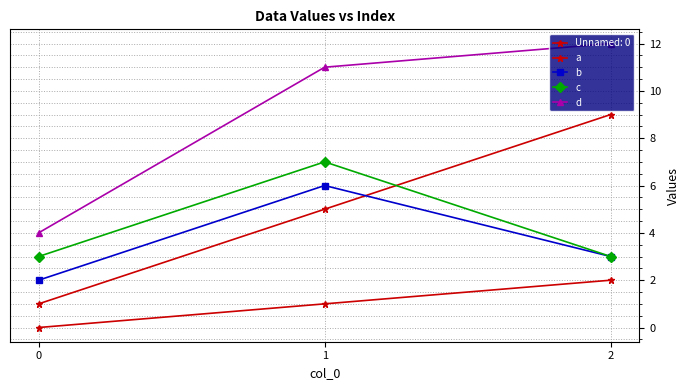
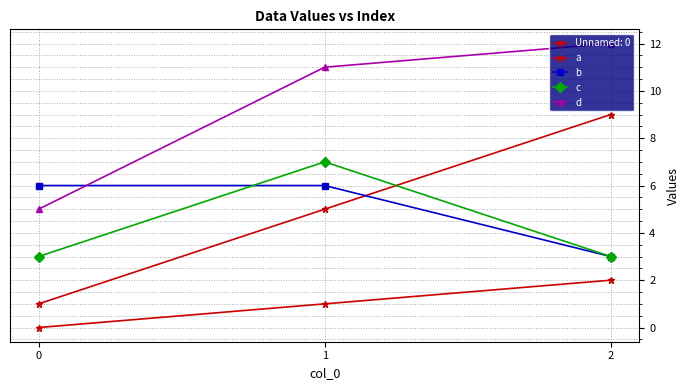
b, 0: 2 -> 6
d, 0: 4 -> 5
